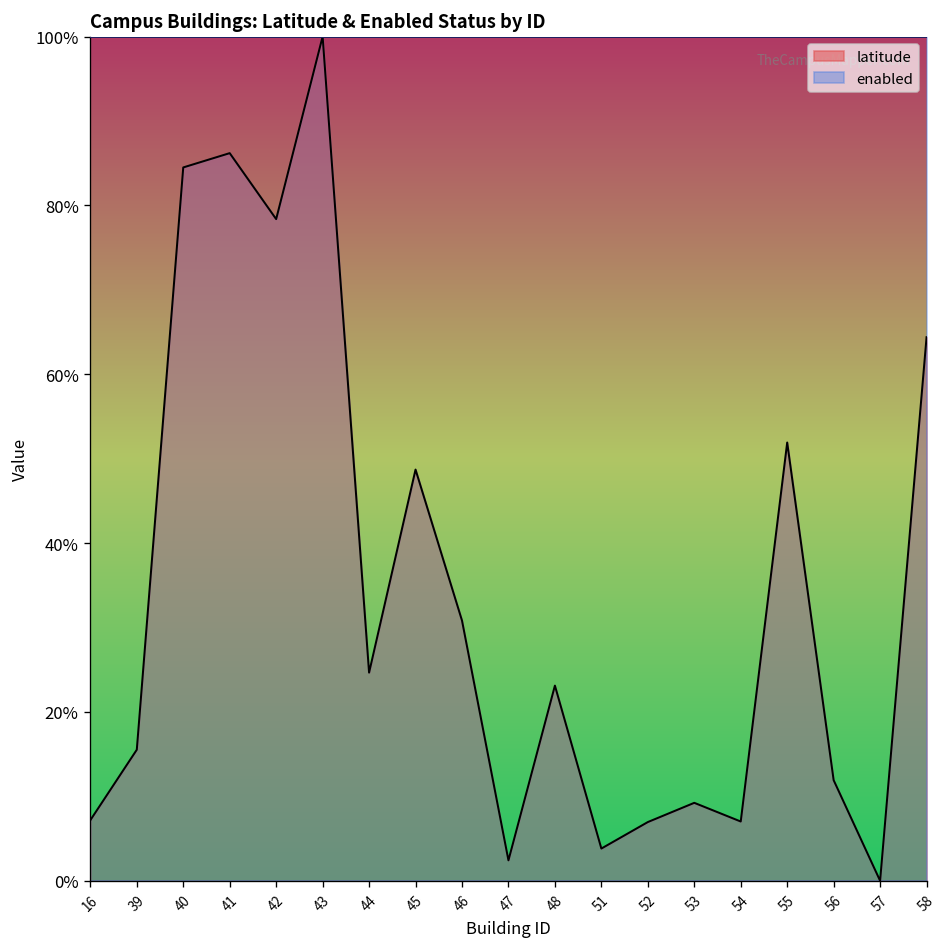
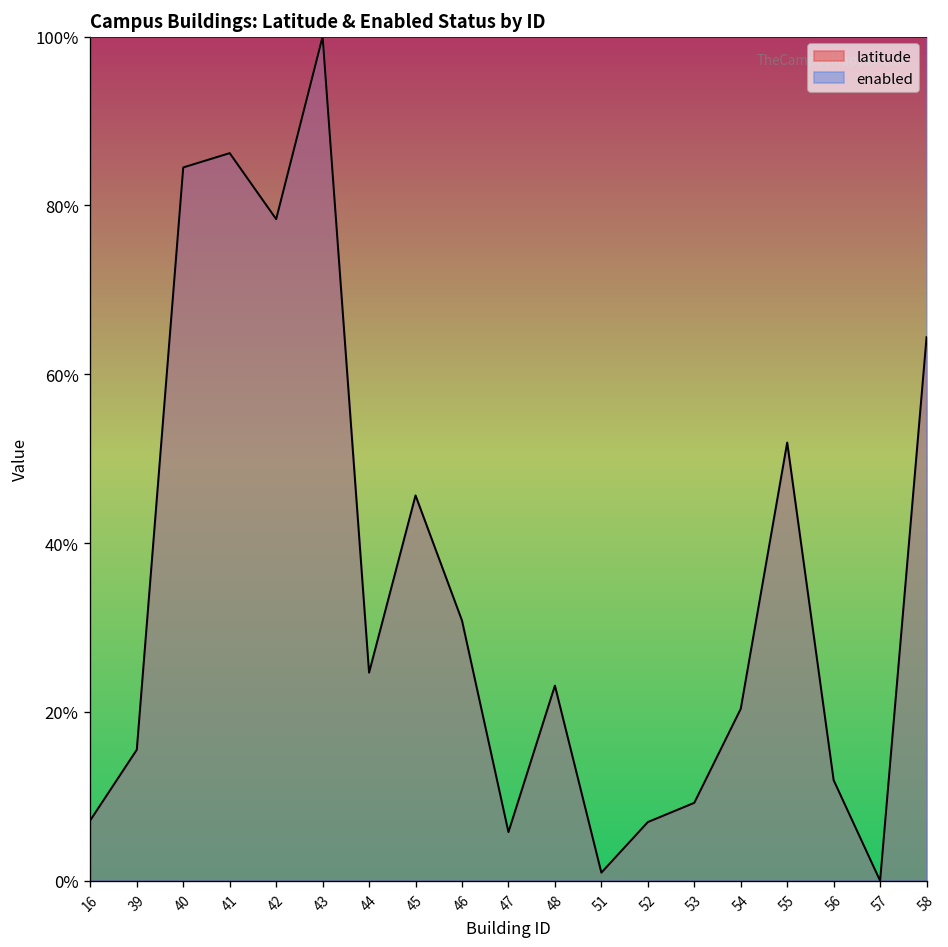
latitude, 45: 49% -> 46%
latitude, 47: 2% -> 6%
latitude, 51: 4% -> 1%
latitude, 54: 7% -> 20%
